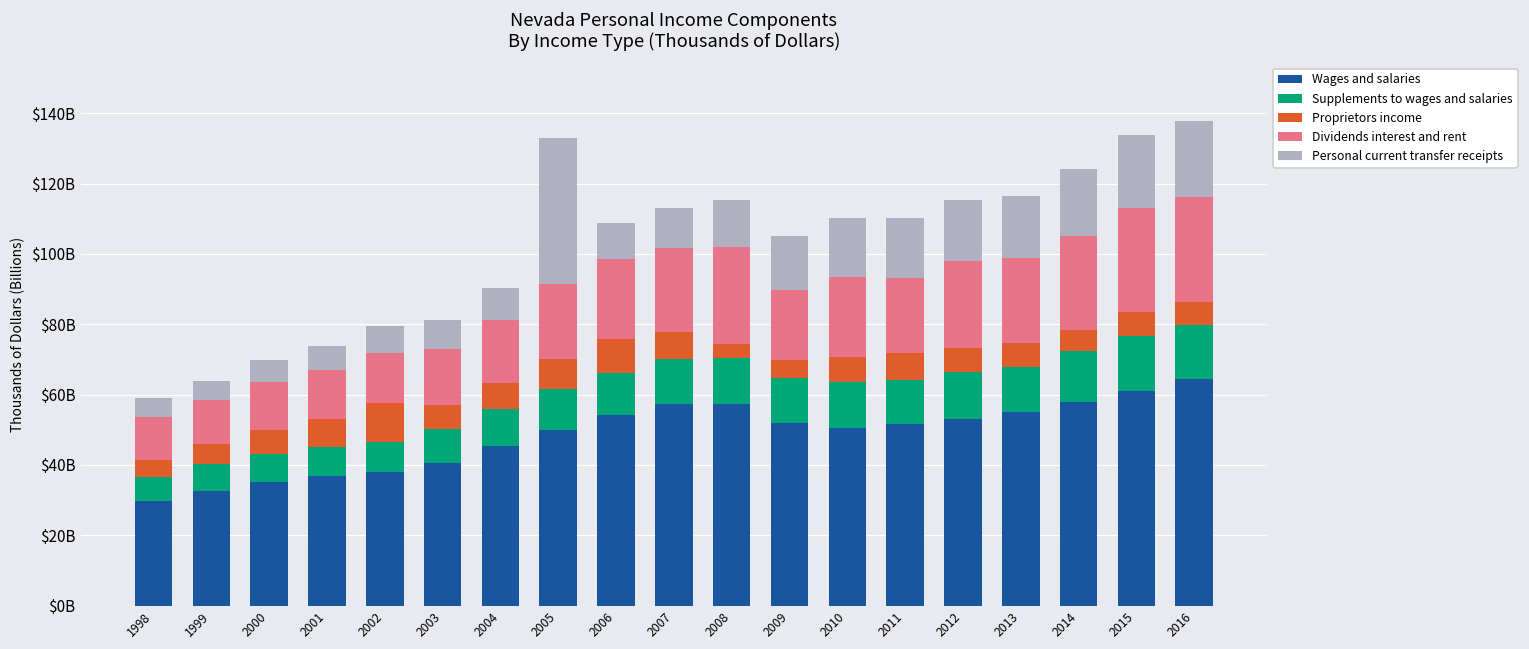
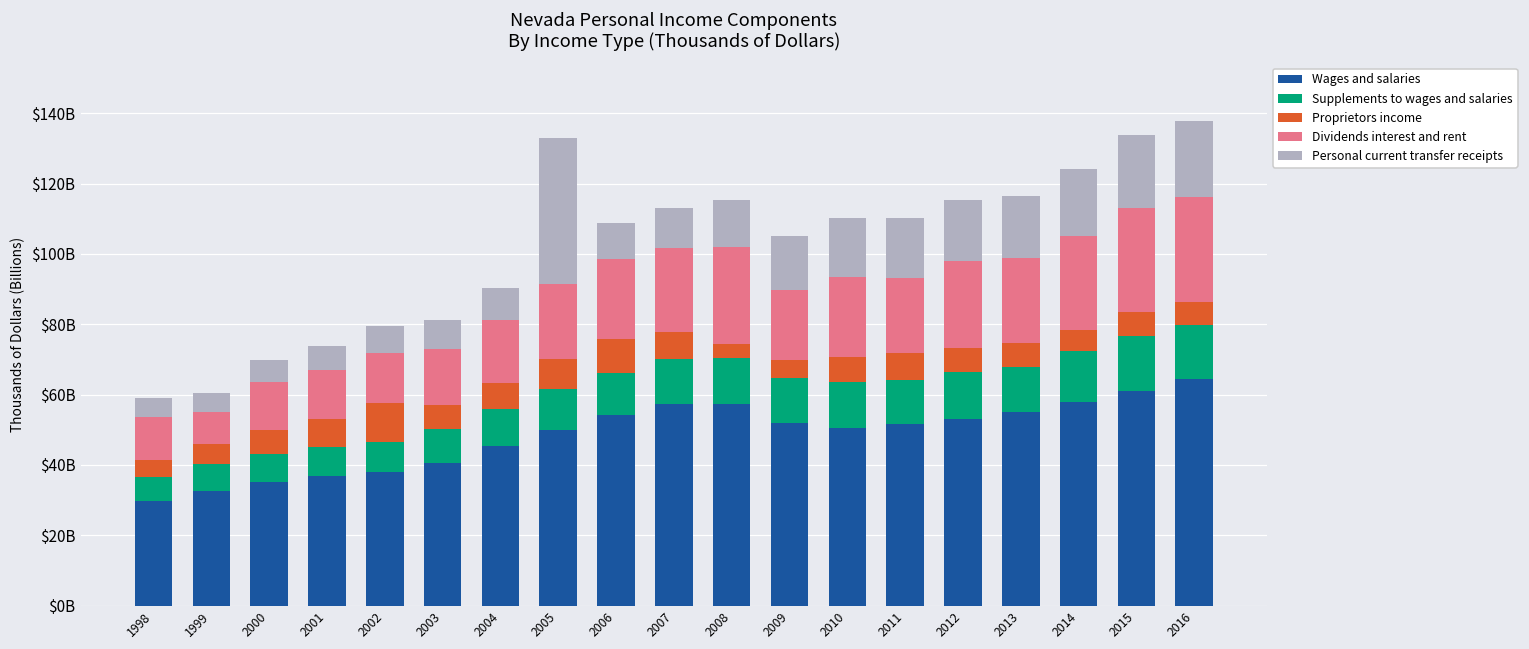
Dividends interest and rent, 1999: $13000000000 -> $9000000000
